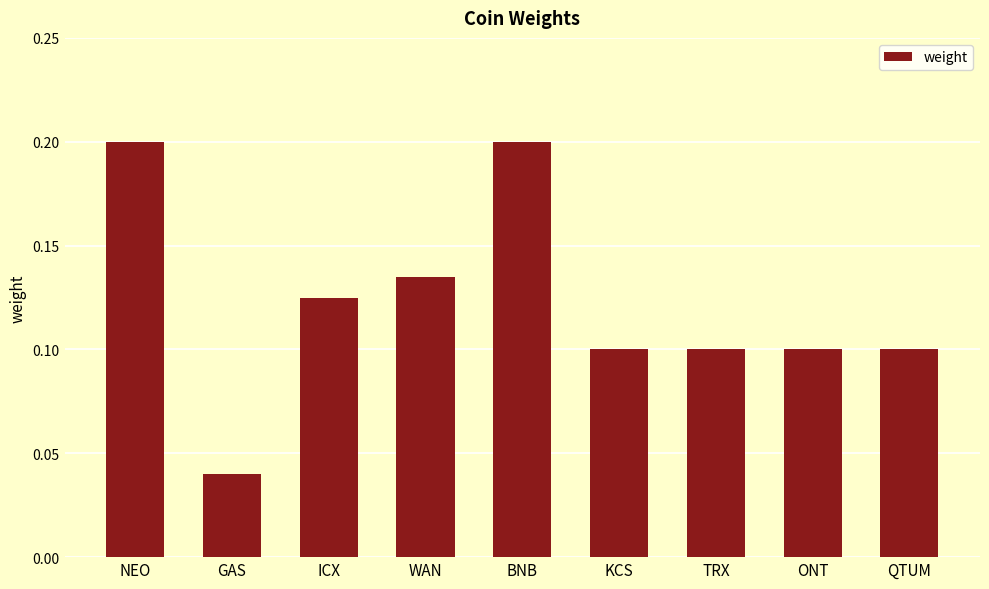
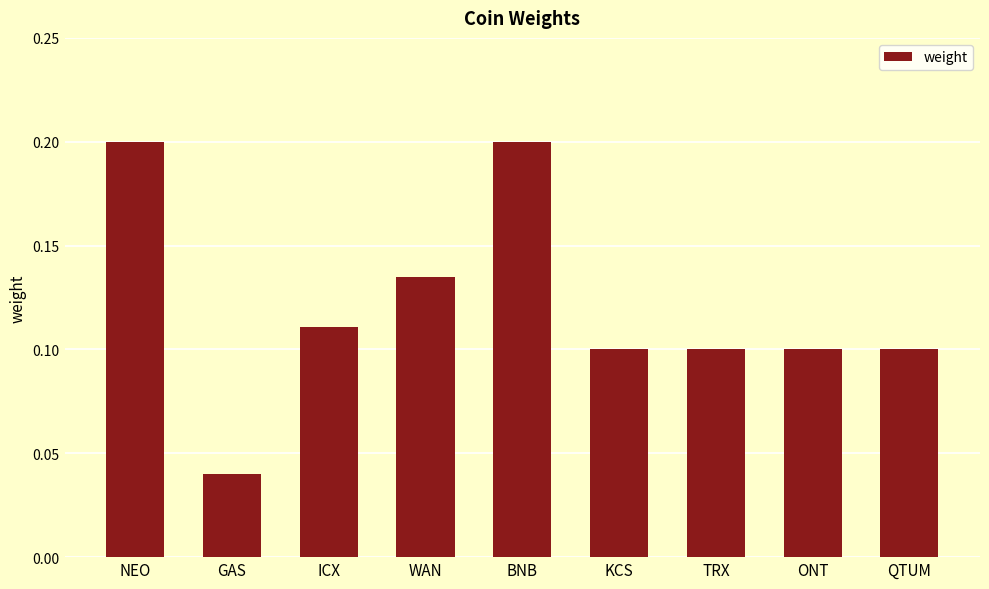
ICX: 0.125 -> 0.111
